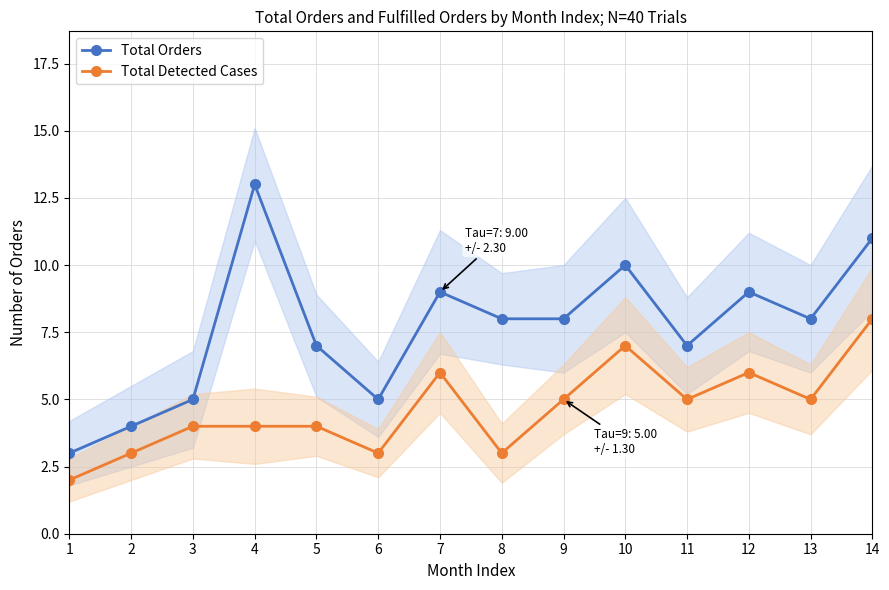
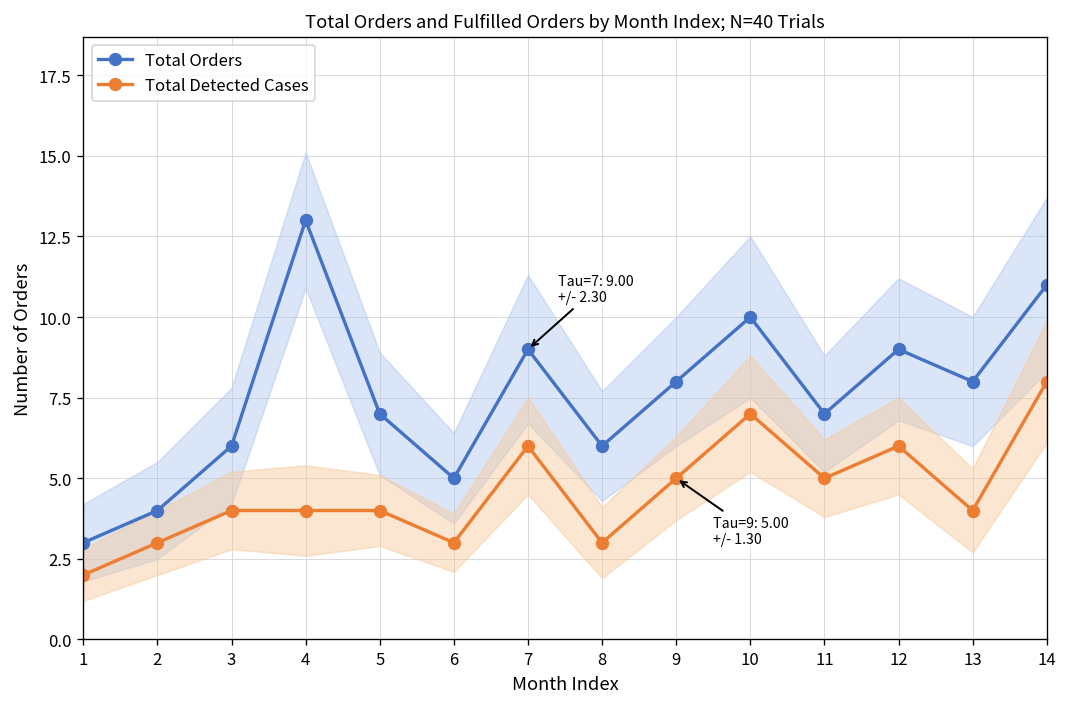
Total Orders, 3: 5 -> 6
Total Orders, 8: 8 -> 6
Total Detected Cases, 13: 5 -> 4
